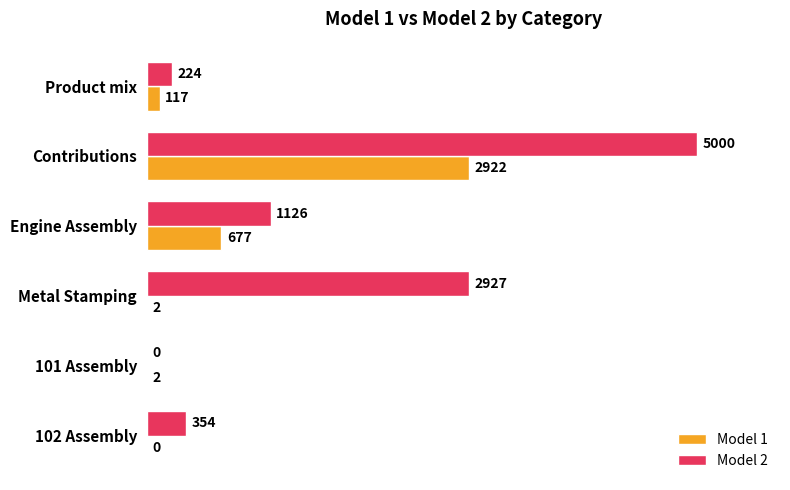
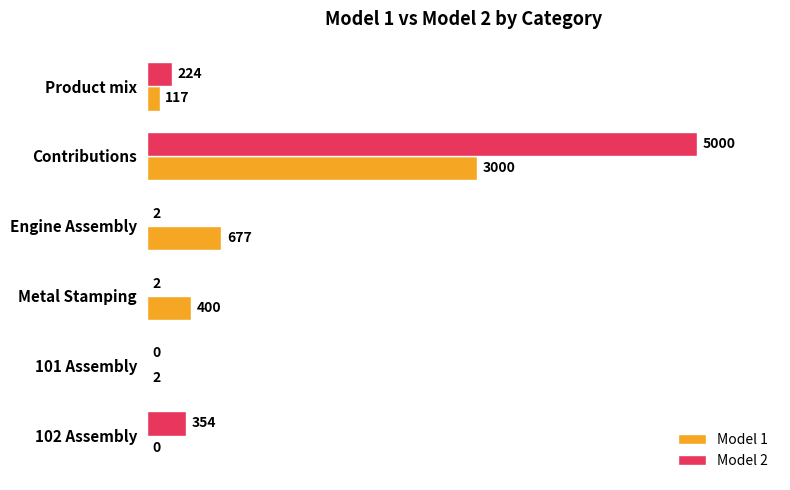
Model 1, Contributions: 2922 -> 3000
Model 2, Engine Assembly: 1126 -> 2
Model 2, Metal Stamping: 2927 -> 2
Model 1, Metal Stamping: 2 -> 400
